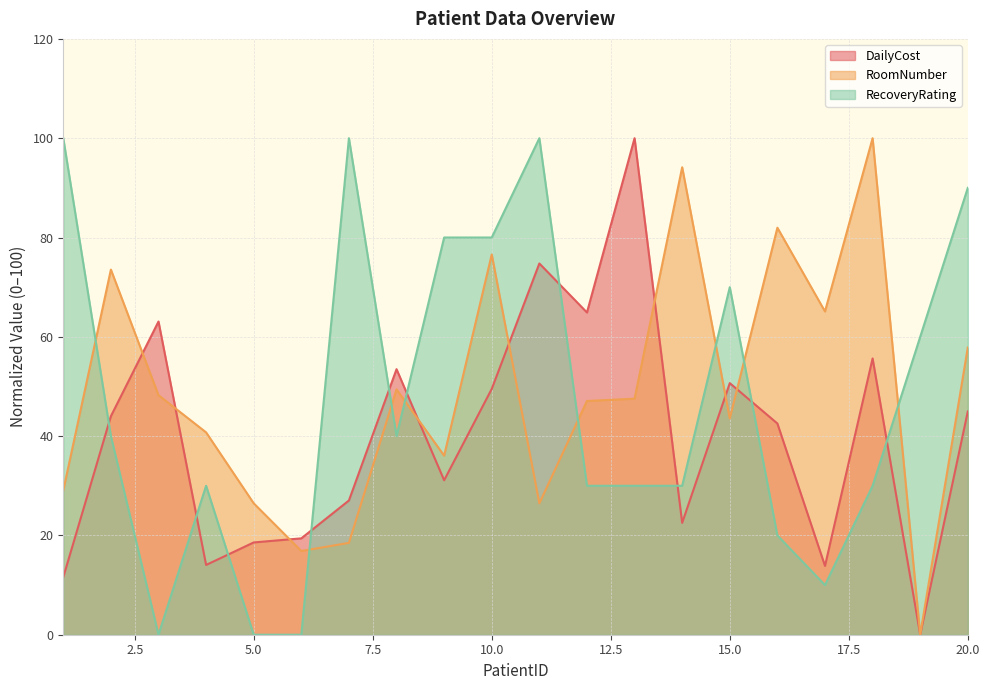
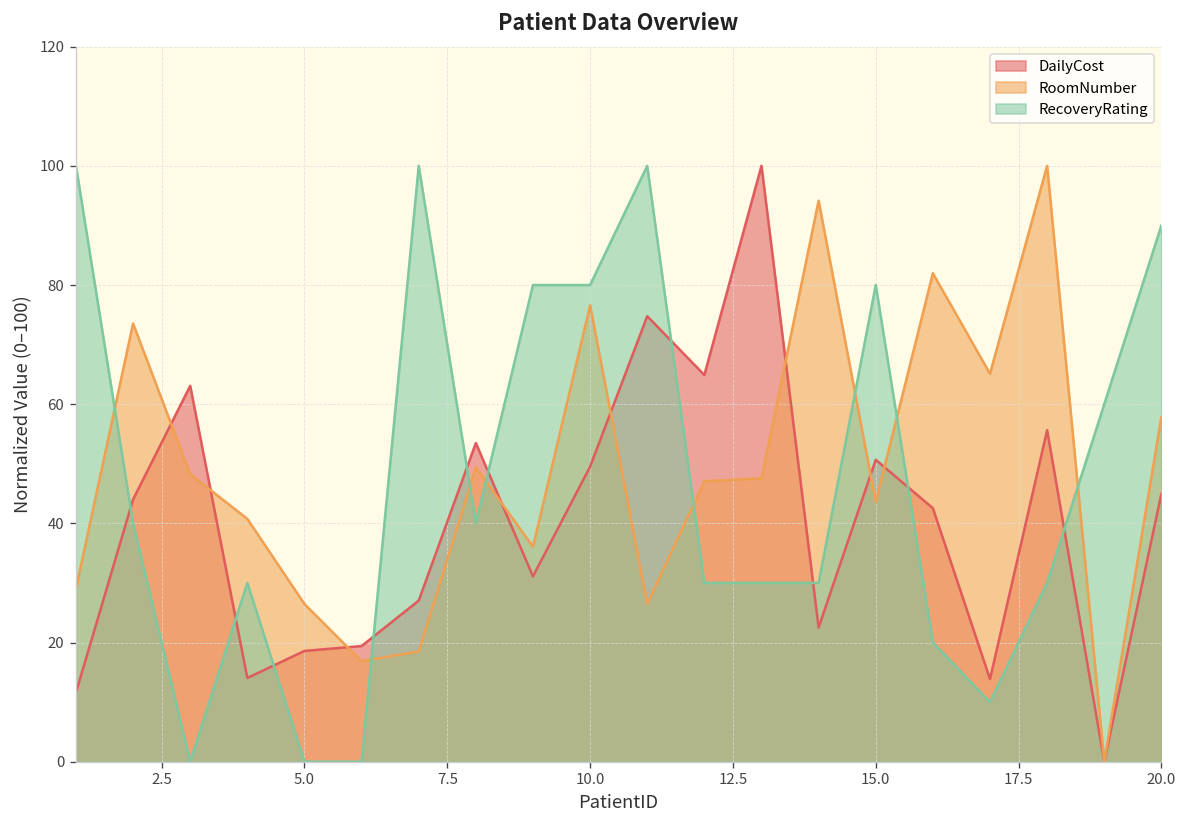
RecoveryRating, 15.0: 70 -> 80
